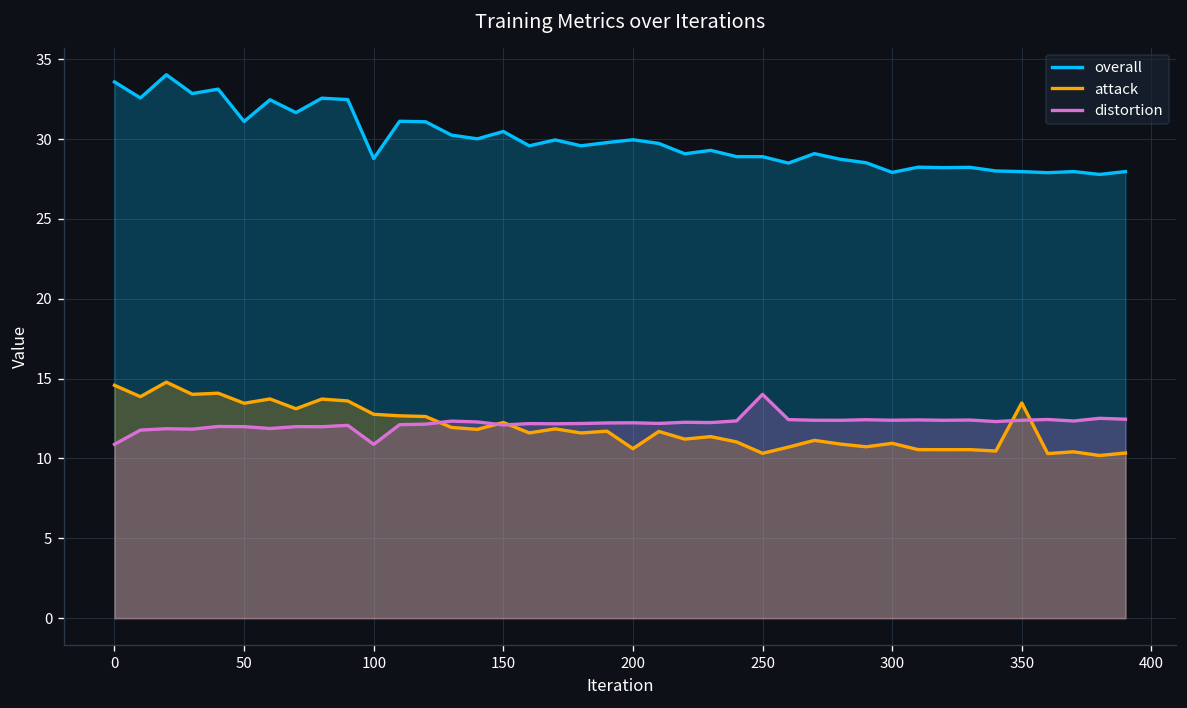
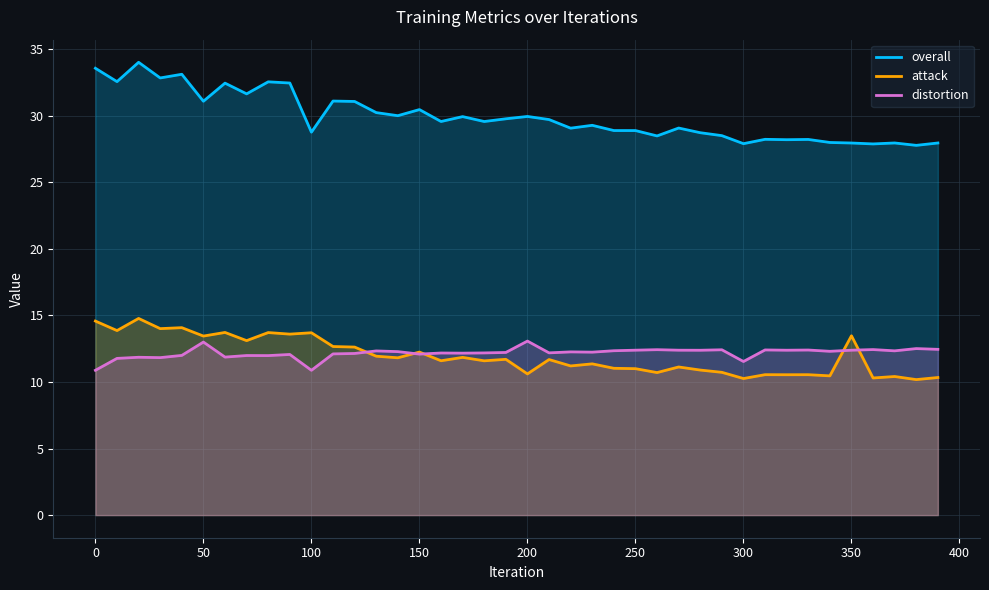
distortion, 50: 12.0 -> 13.0
attack, 100: 12.8 -> 13.7
distortion, 200: 12.2 -> 13.1
attack, 250: 10.3 -> 11.0
distortion, 250: 14.0 -> 12.4
attack, 300: 10.9 -> 10.3
distortion, 300: 12.4 -> 11.5
